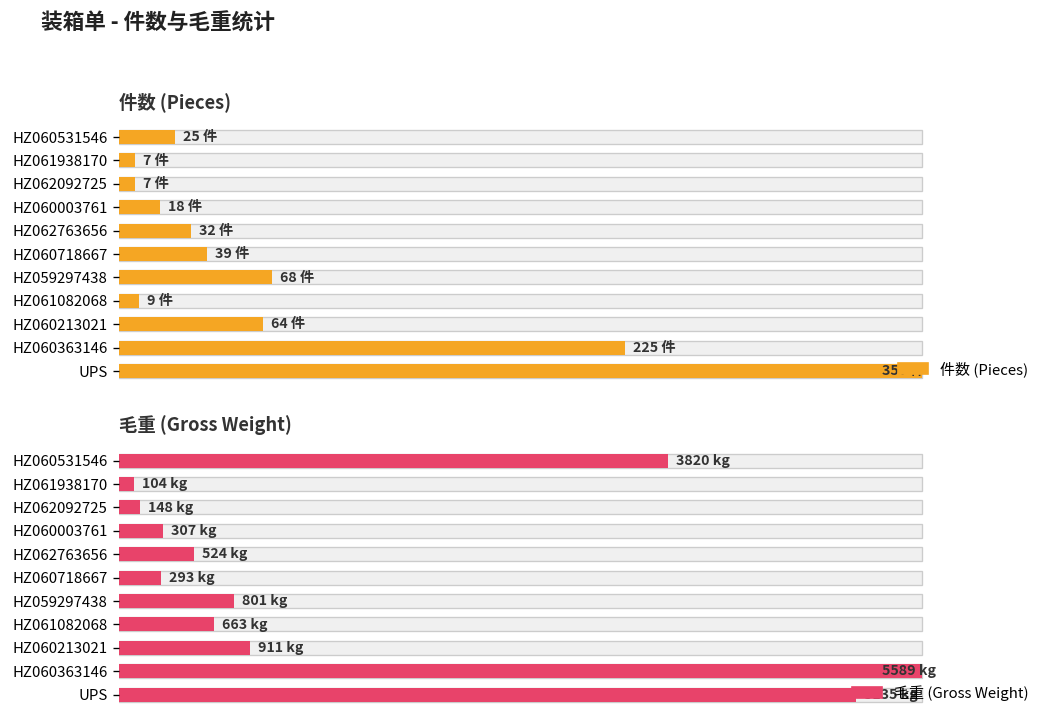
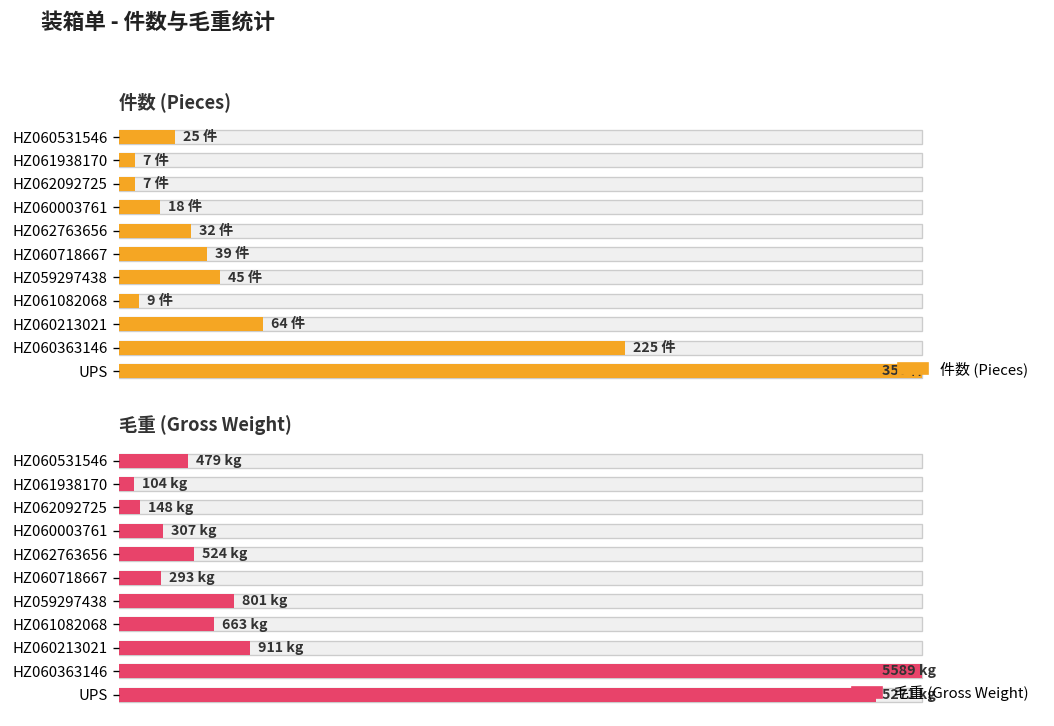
件数 (Pieces), 件数 (Pieces), HZ059297438: 68 -> 45
毛重 (Gross Weight), 毛重 (Gross Weight), HZ060531546: 3820 -> 479
毛重 (Gross Weight), 毛重 (Gross Weight), UPS: 5135 -> 5271
